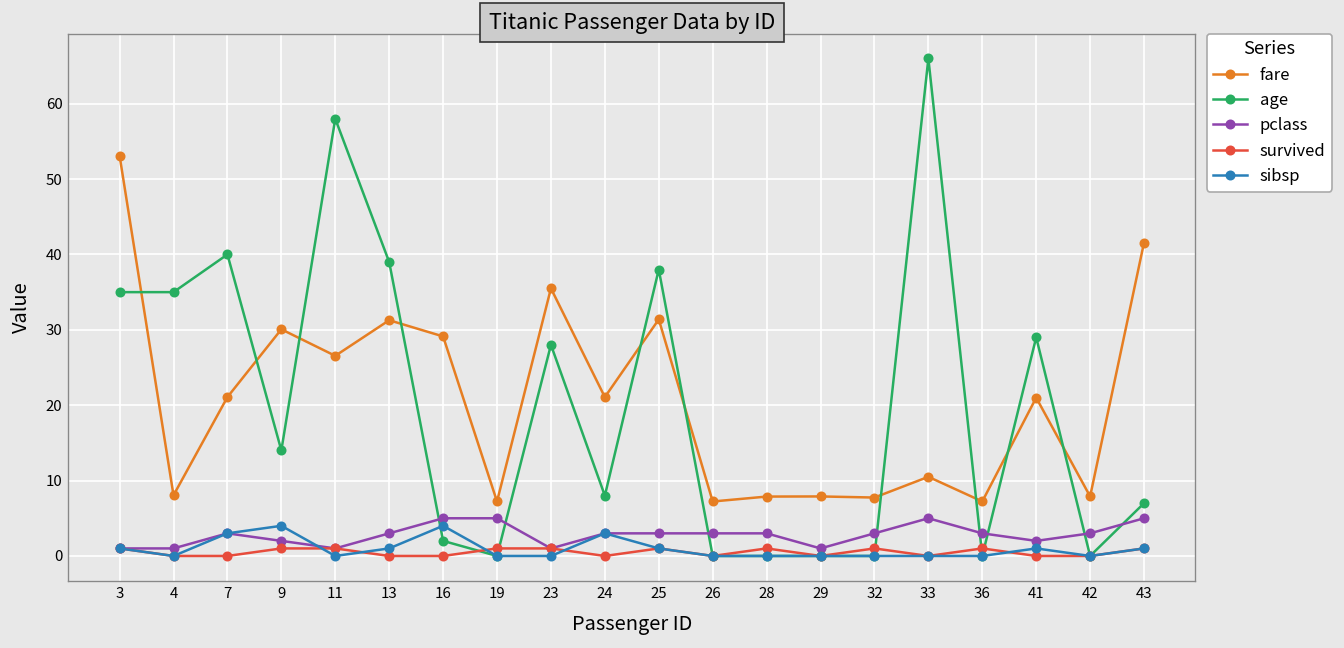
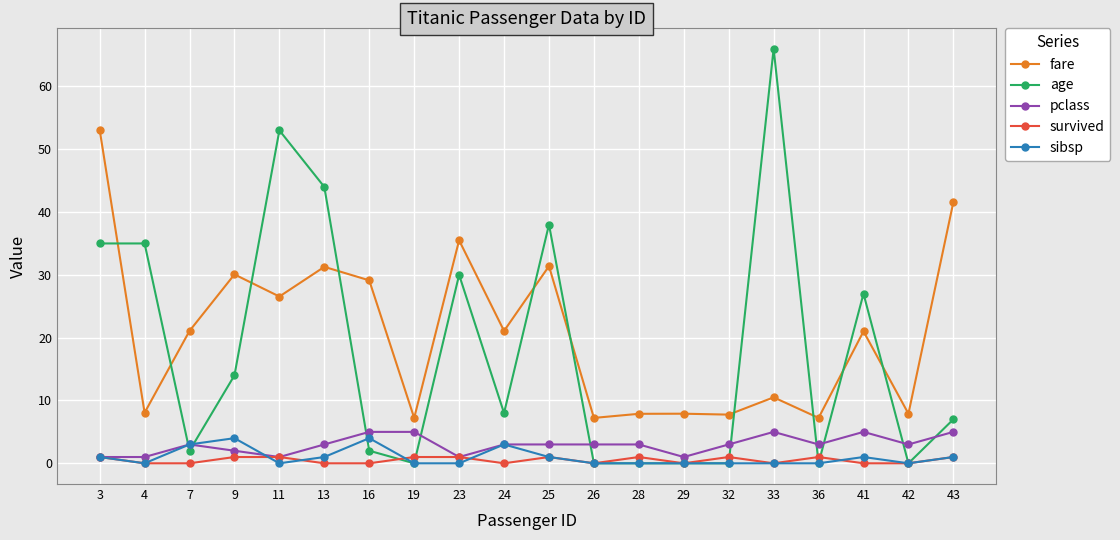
age, 7: 40 -> 2
age, 11: 58 -> 53
age, 13: 39 -> 44
age, 23: 28 -> 30
age, 41: 29 -> 27
pclass, 41: 2 -> 5
